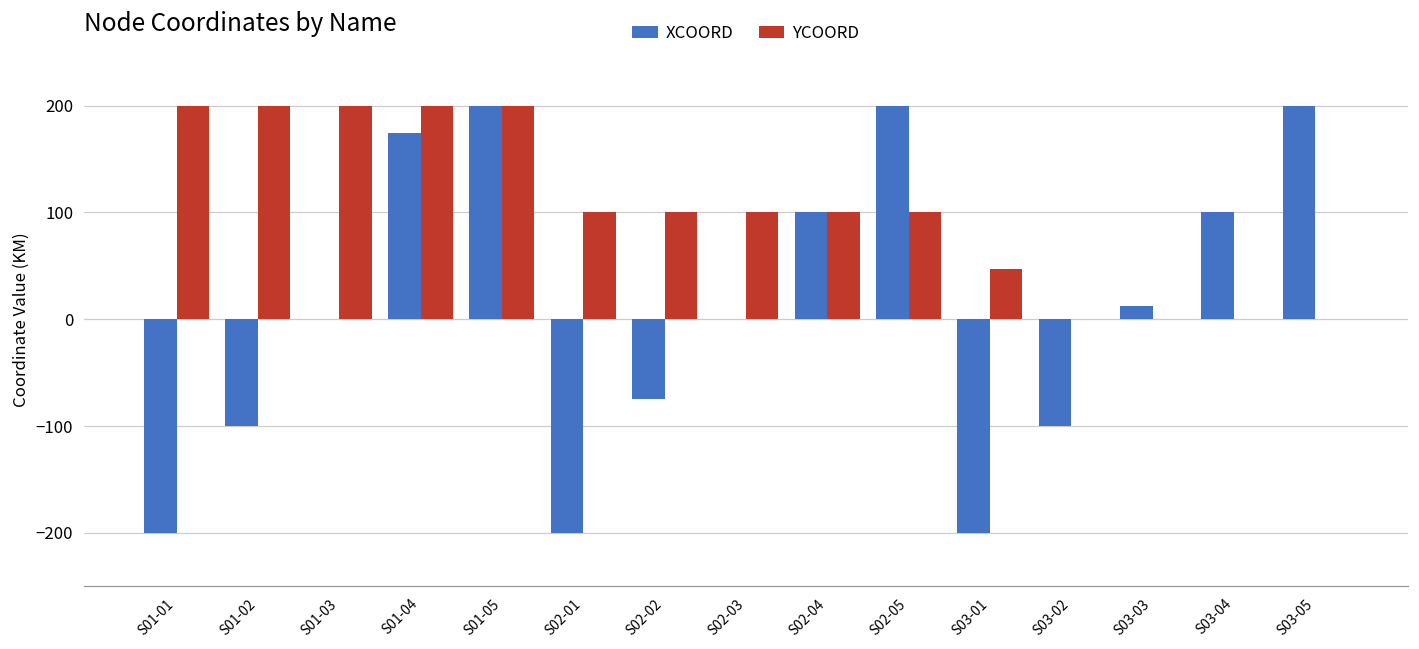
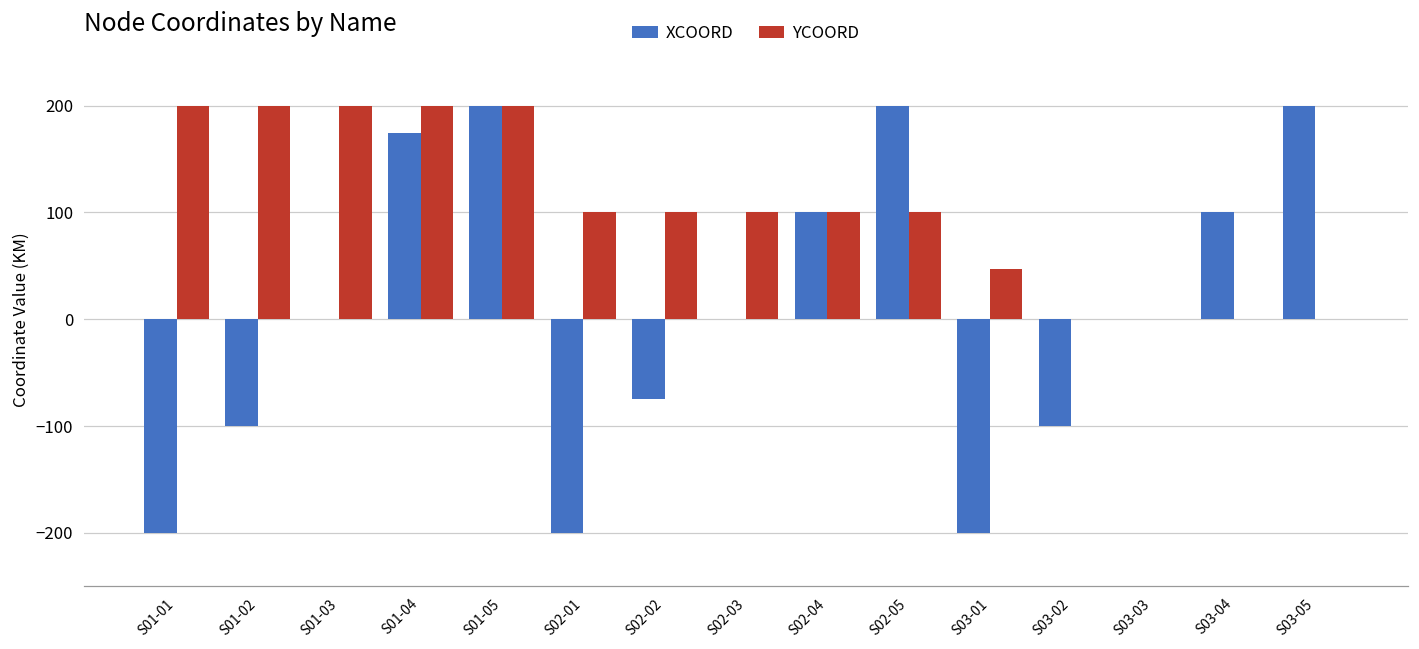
XCOORD, S03-03: 10 -> 0
